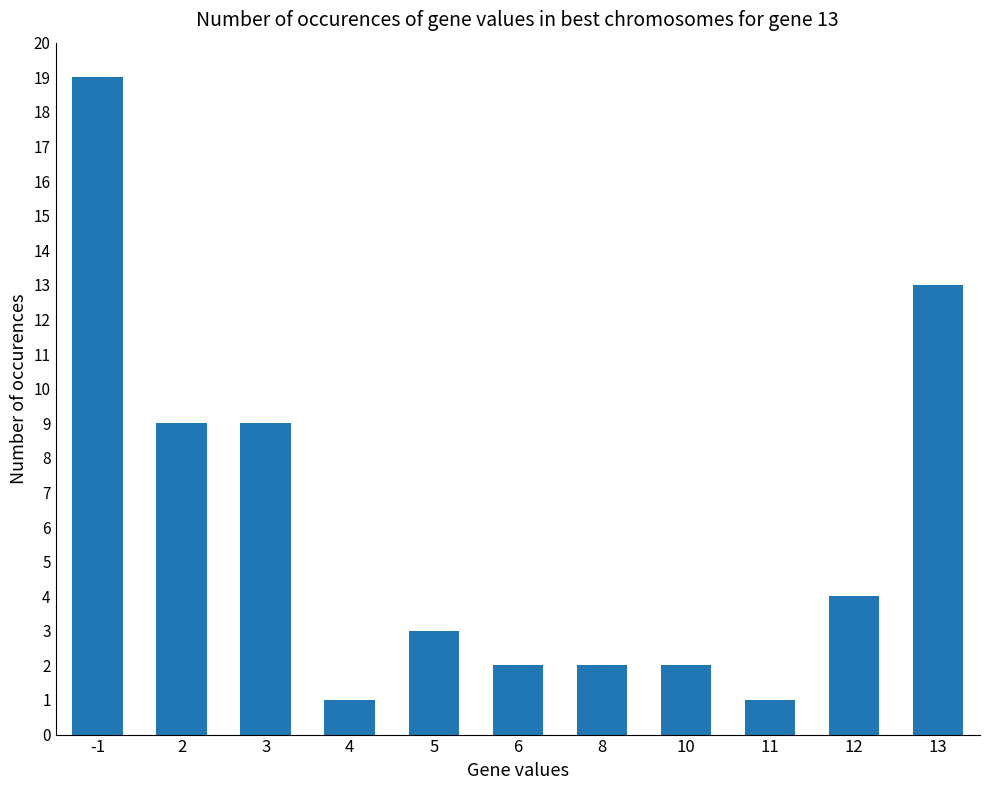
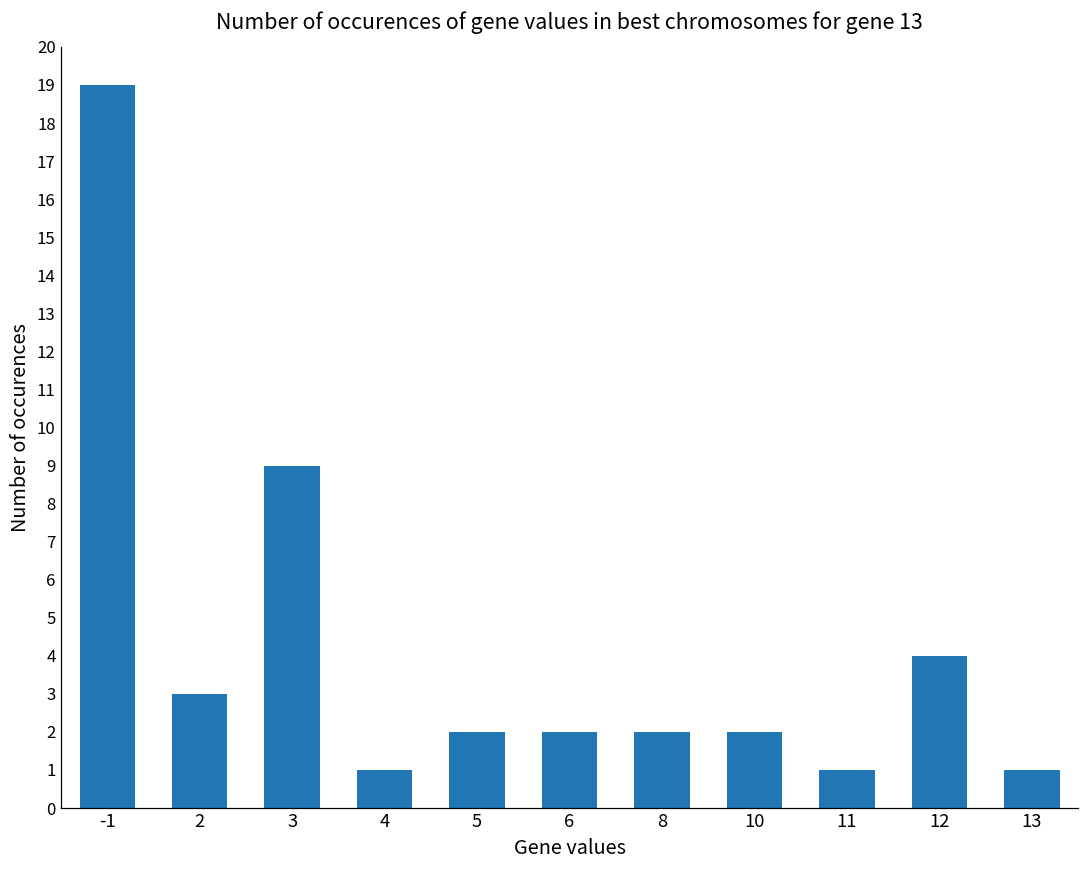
2: 9 -> 3
5: 3 -> 2
13: 13 -> 1
